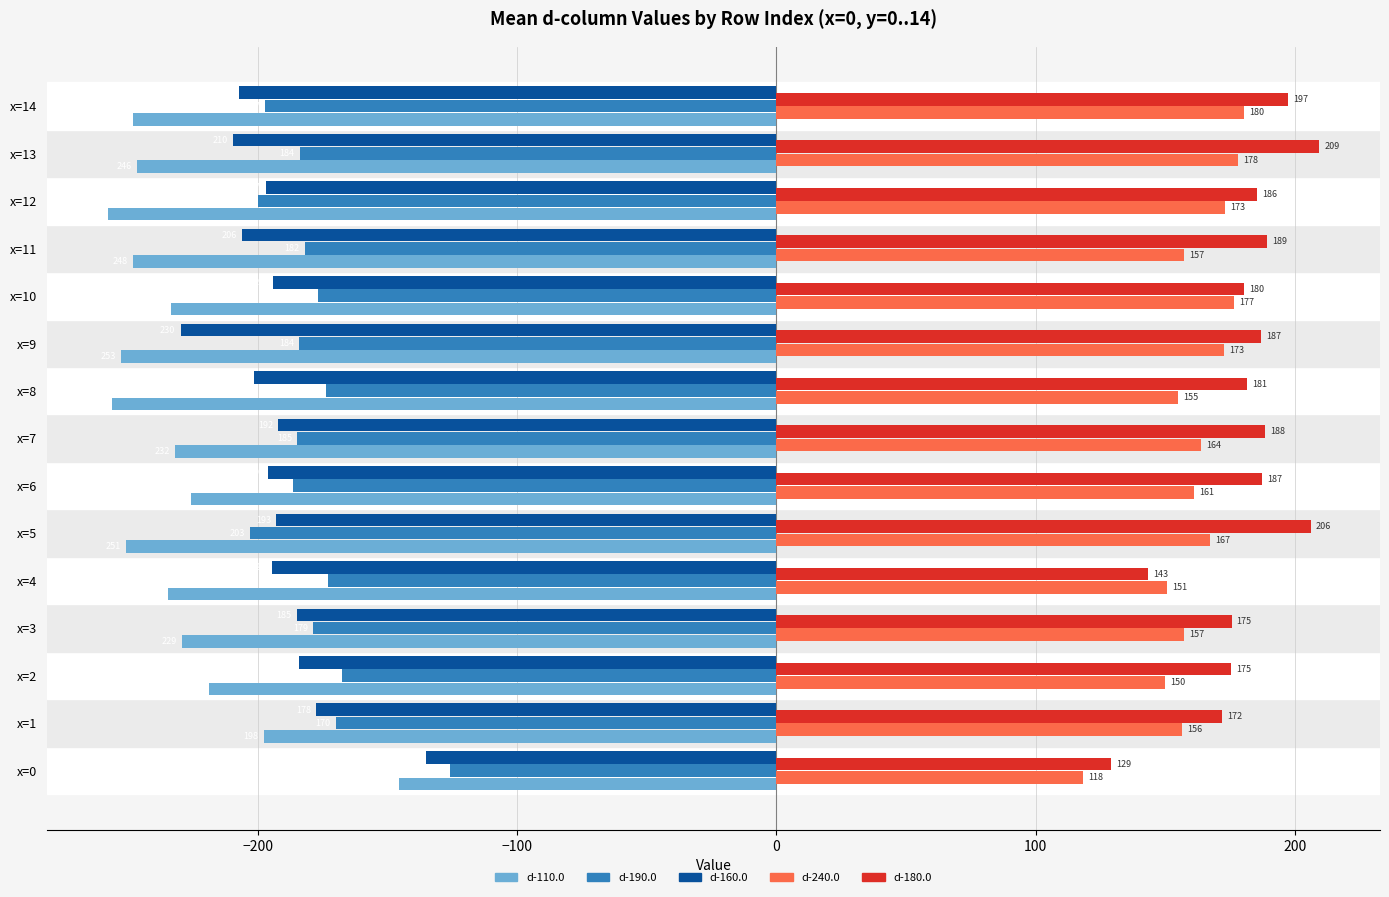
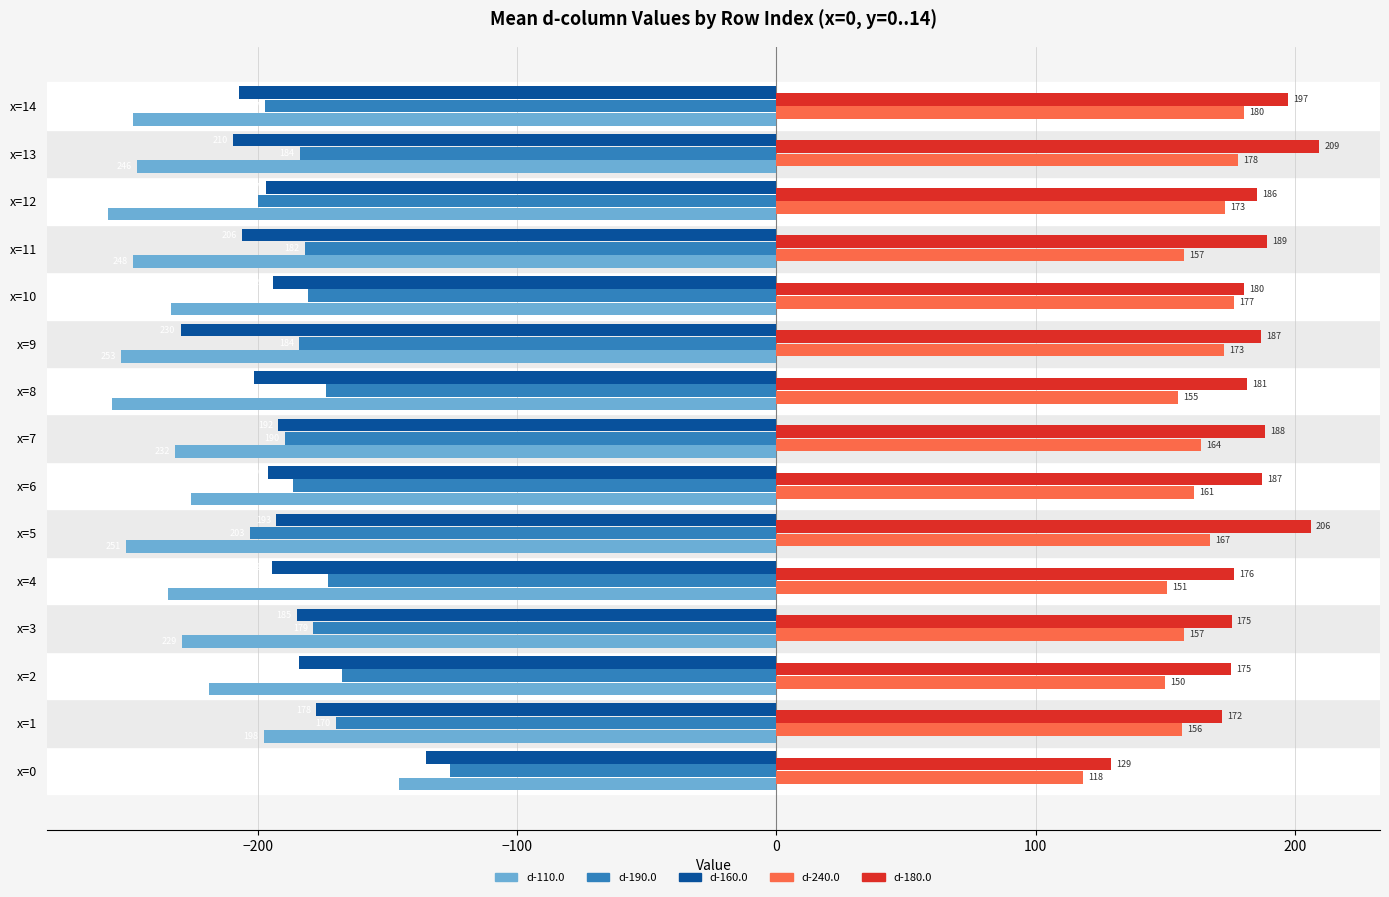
d-190.0, x=10: -177 -> -181
d-190.0, x=7: -185 -> -190
d-180.0, x=4: 143 -> 176
